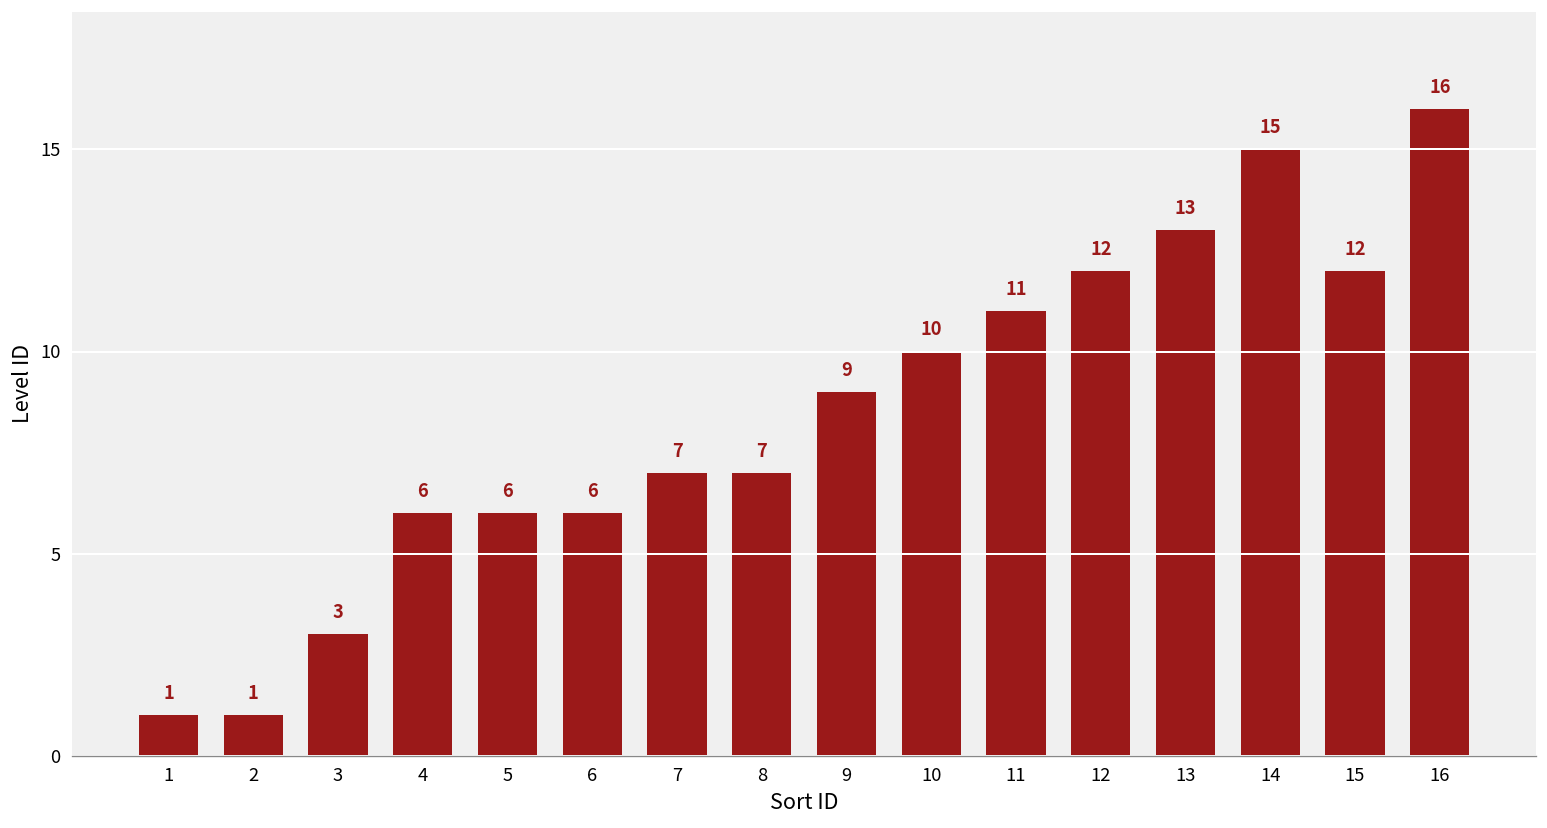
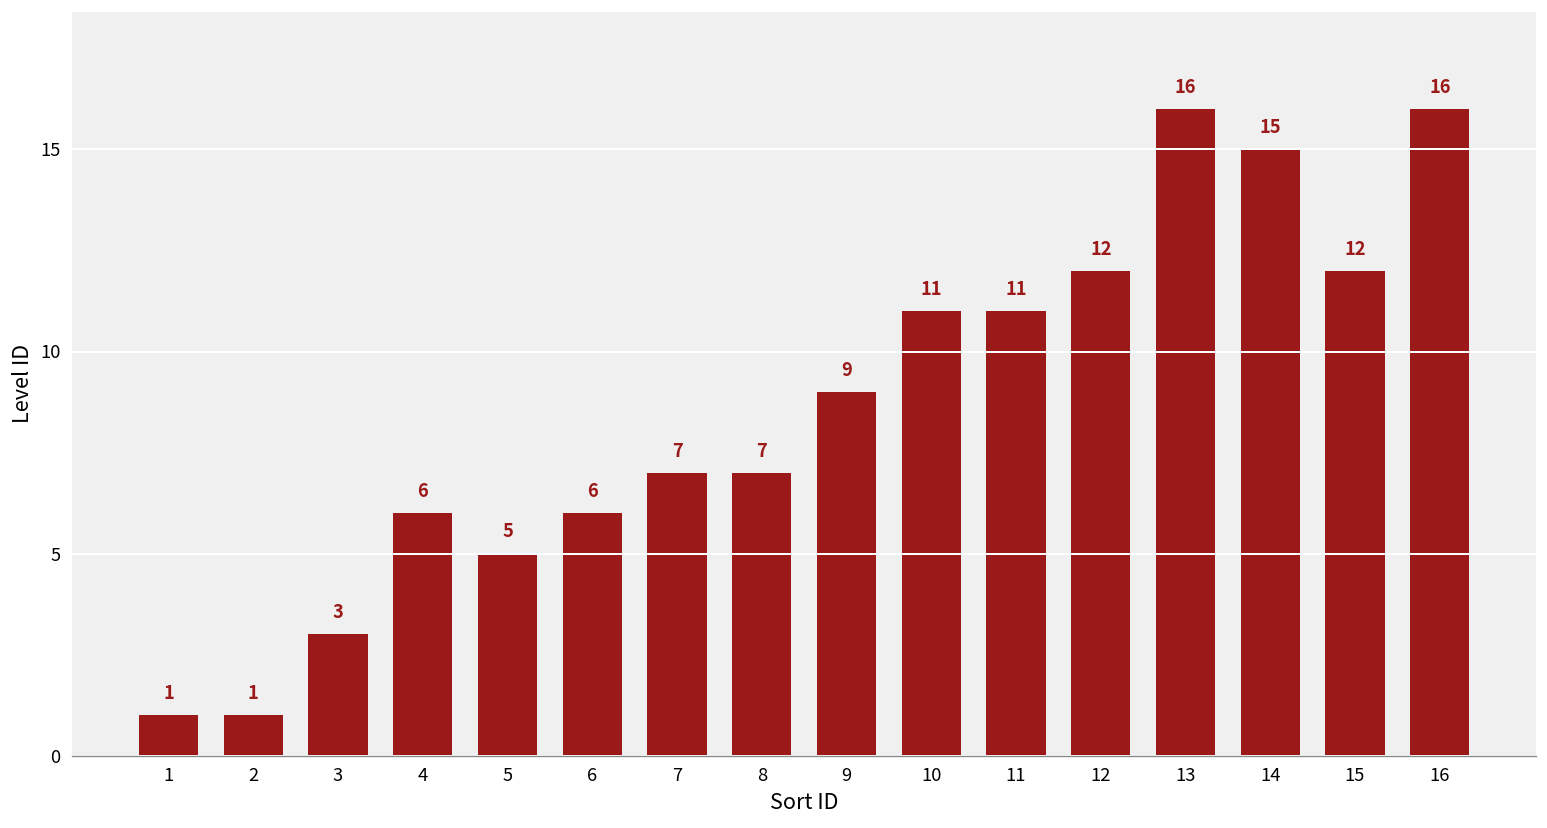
5: 6 -> 5
10: 10 -> 11
13: 13 -> 16
